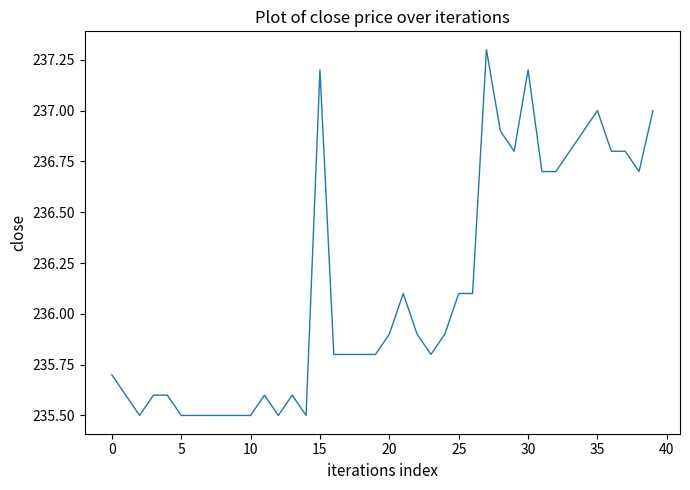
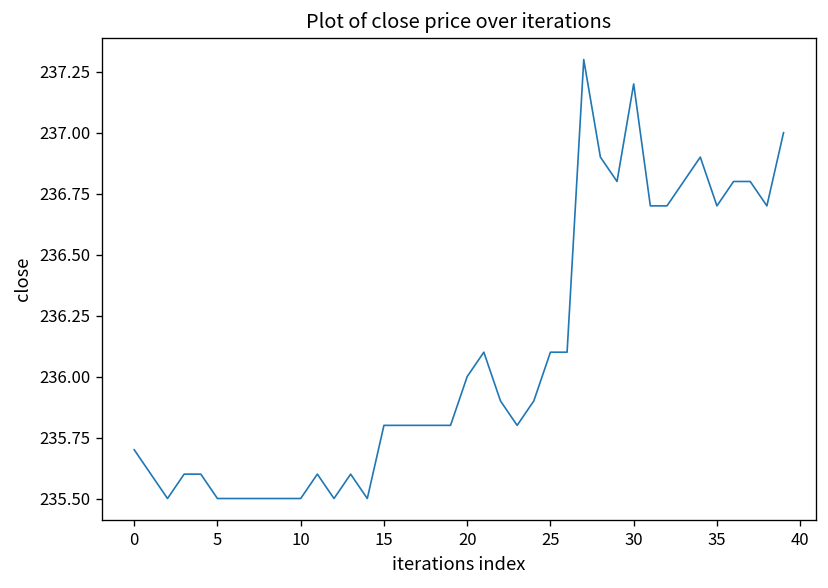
15: 237.2 -> 235.8
20: 235.9 -> 236.0
35: 237.0 -> 236.7
